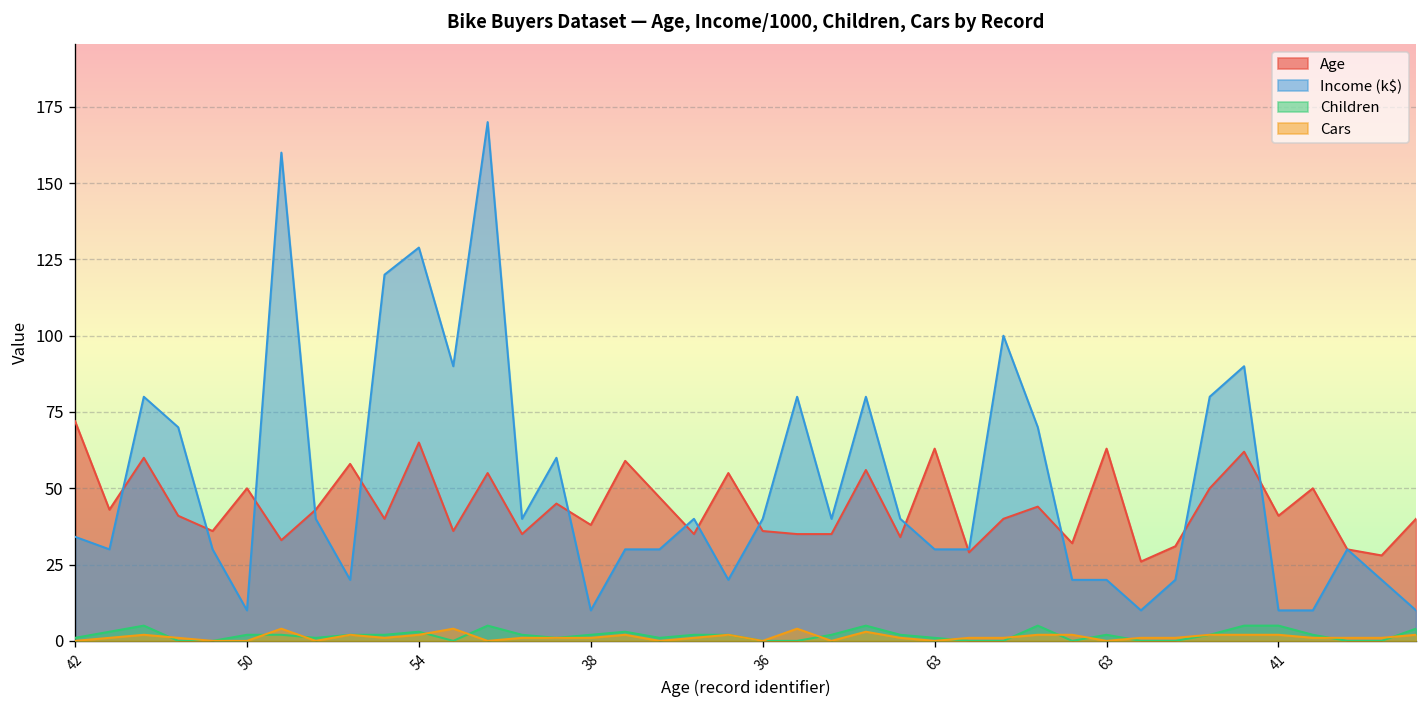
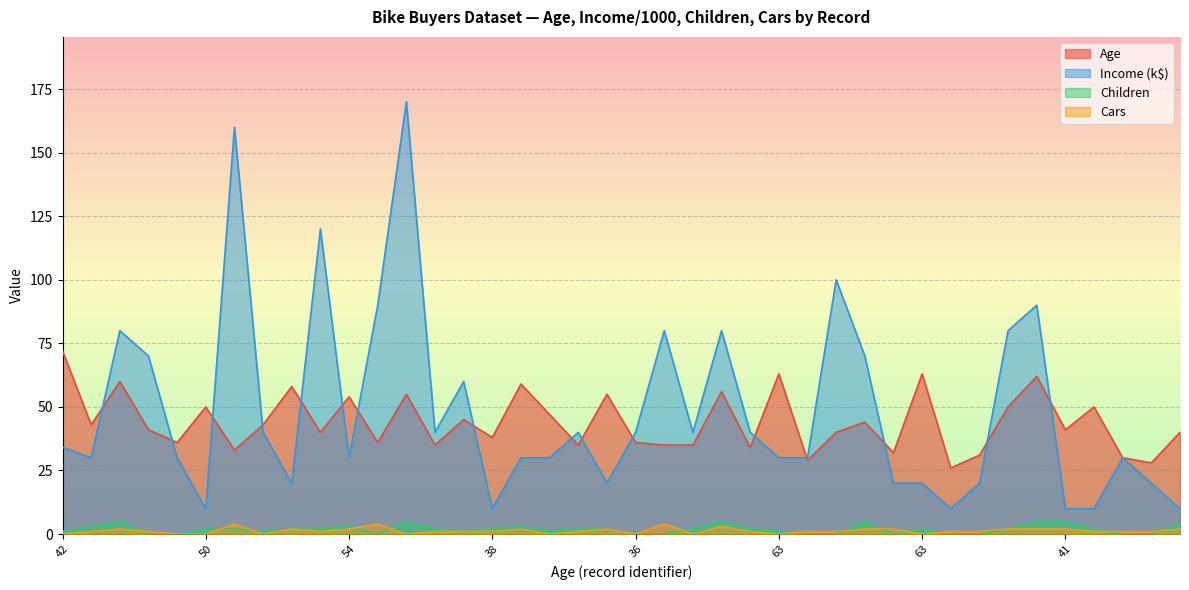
Age, 54: 65 -> 54
Income (k$), 54: 129 -> 30
